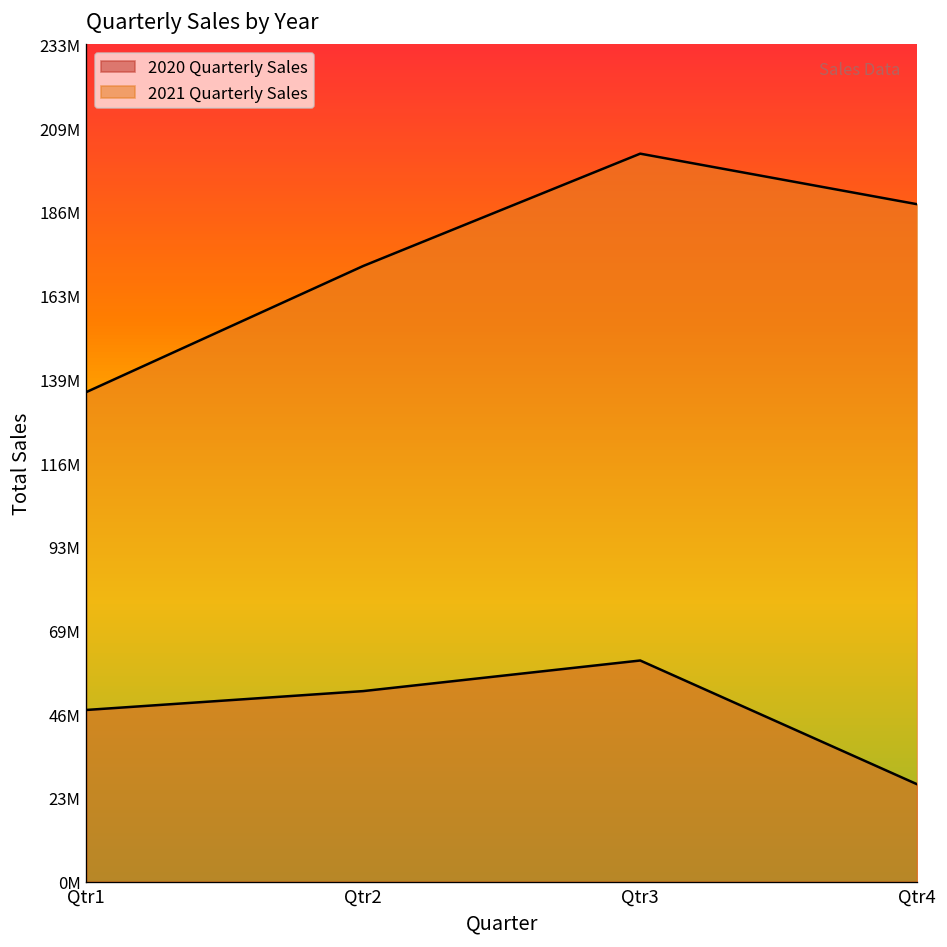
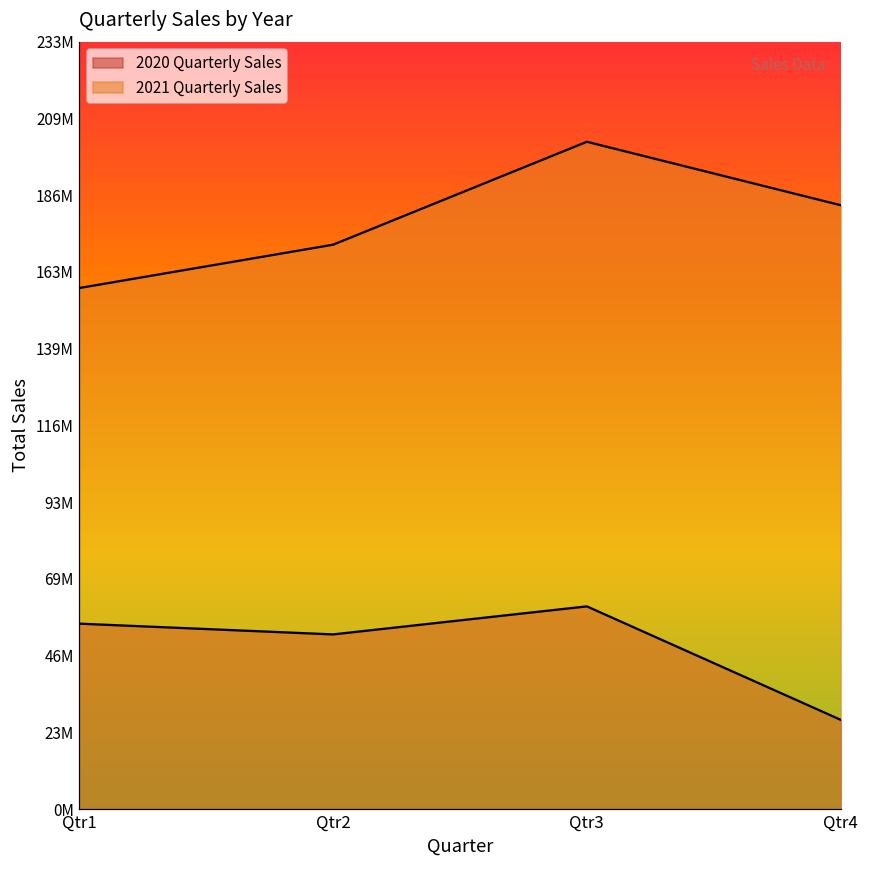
2020 Quarterly Sales, Qtr1: 48000000 -> 56000000
2021 Quarterly Sales, Qtr1: 136000000 -> 158000000
2021 Quarterly Sales, Qtr4: 189000000 -> 184000000
